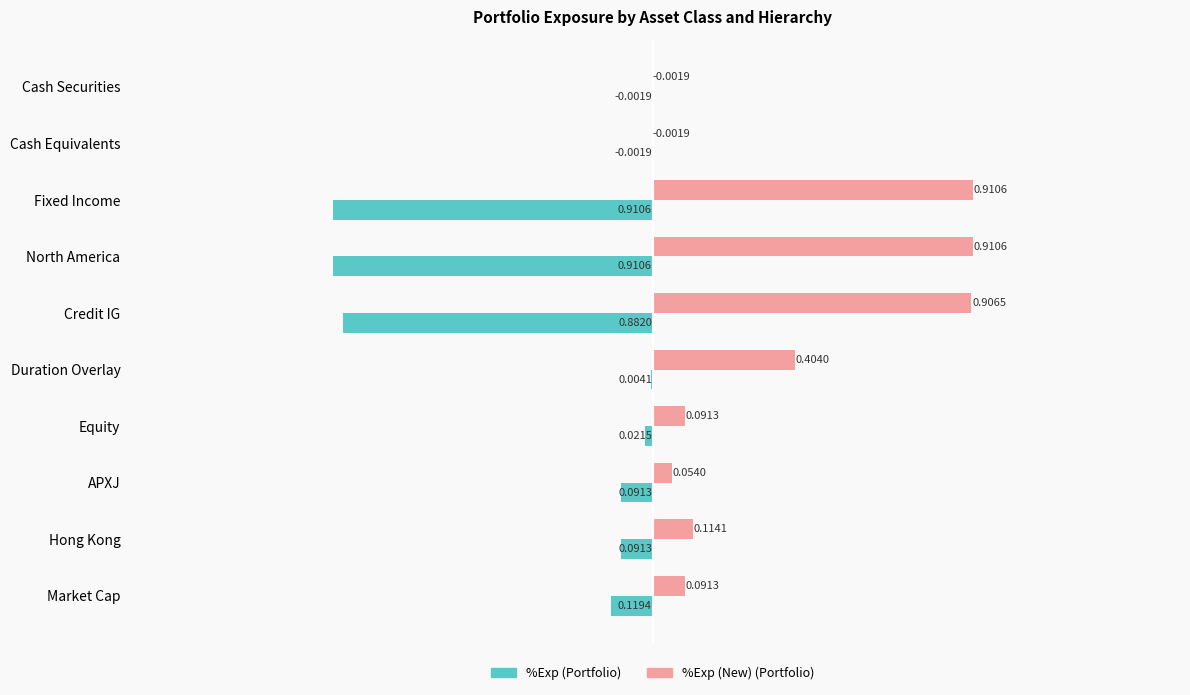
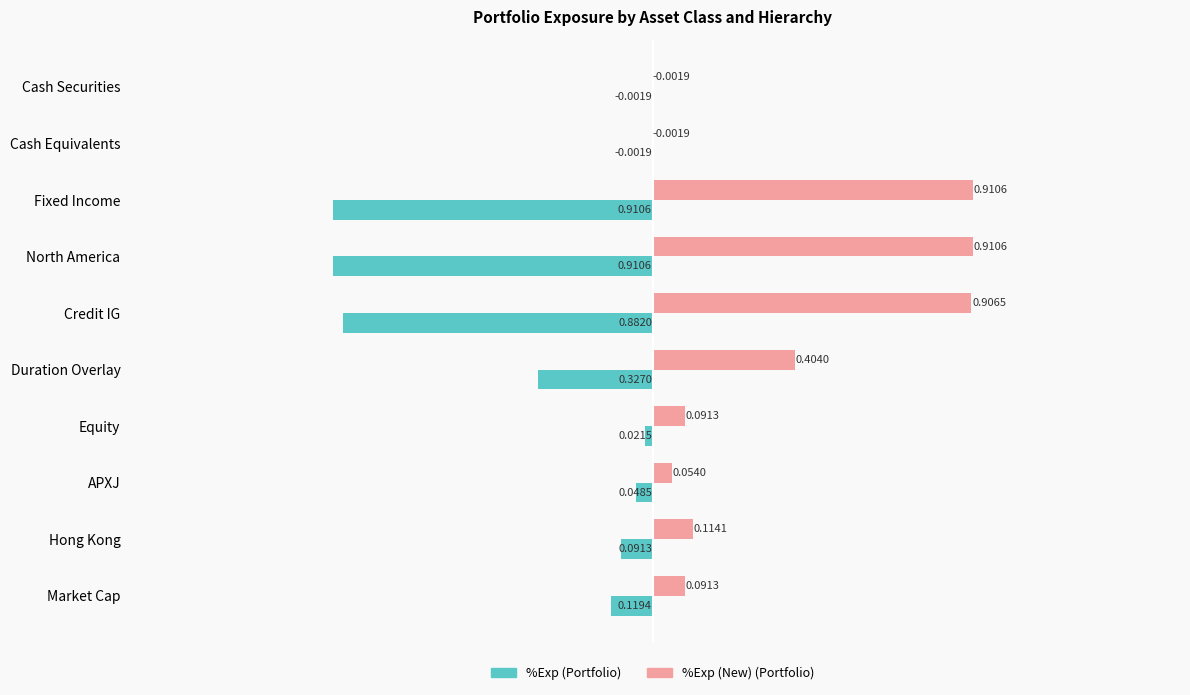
%Exp (Portfolio), Duration Overlay: 0.0041 -> 0.3270
%Exp (Portfolio), APXJ: 0.0913 -> 0.0485
